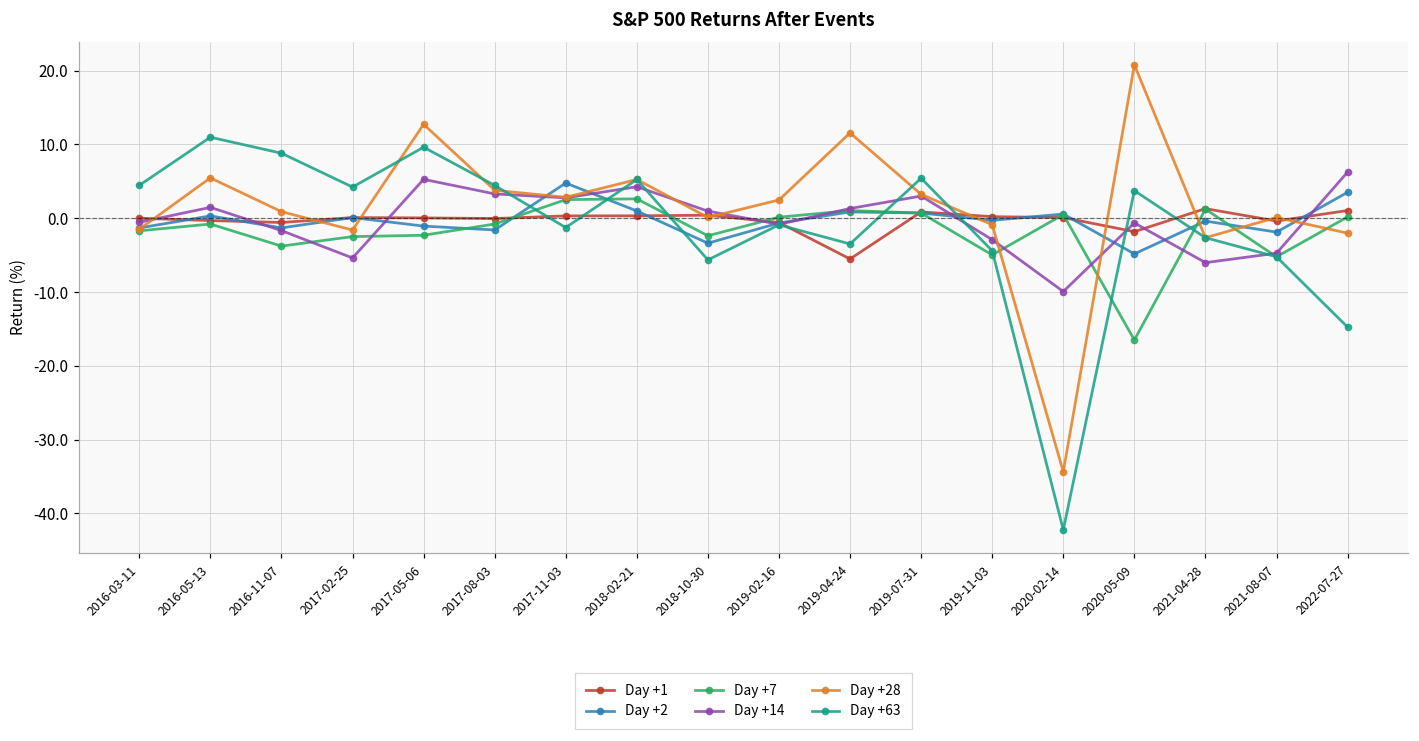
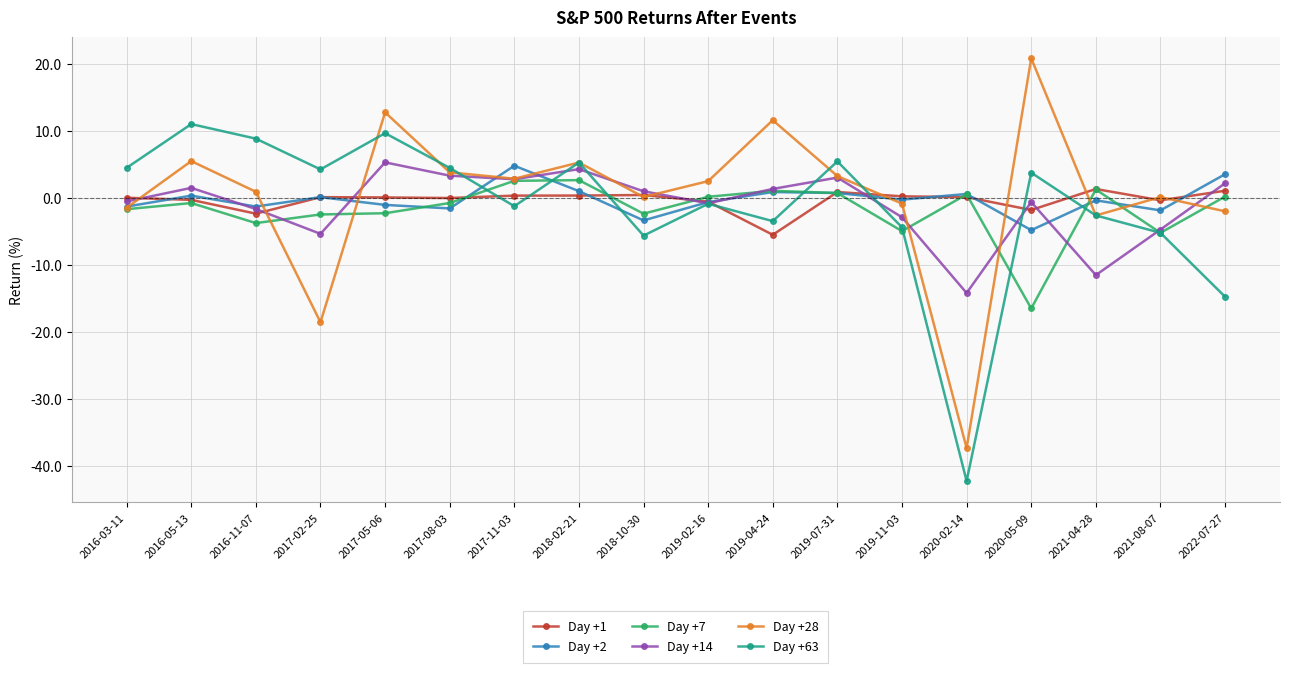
Day +1, 2016-11-07: -1 -> -2
Day +28, 2017-02-25: -2 -> -19
Day +14, 2020-02-14: -10 -> -14
Day +28, 2020-02-14: -34 -> -37
Day +14, 2021-04-28: -6 -> -12
Day +14, 2022-07-27: 6 -> 2
